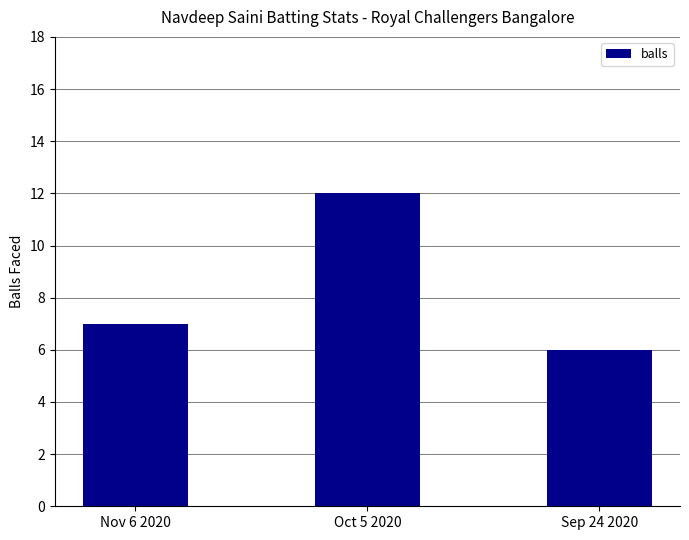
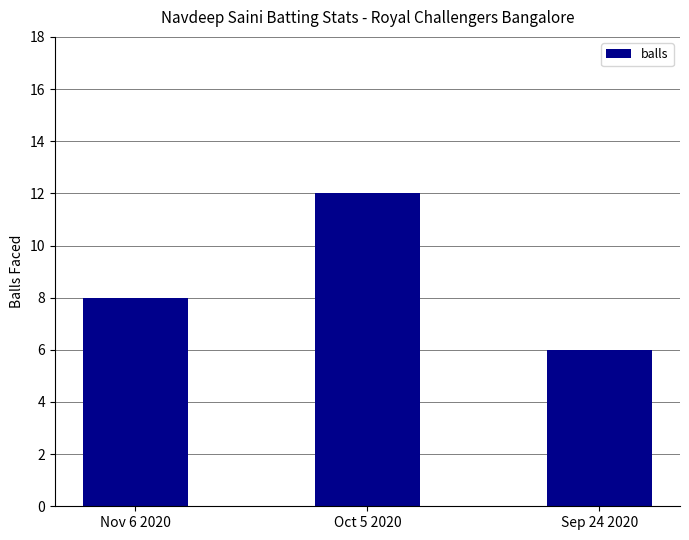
Nov 6 2020: 7 -> 8
